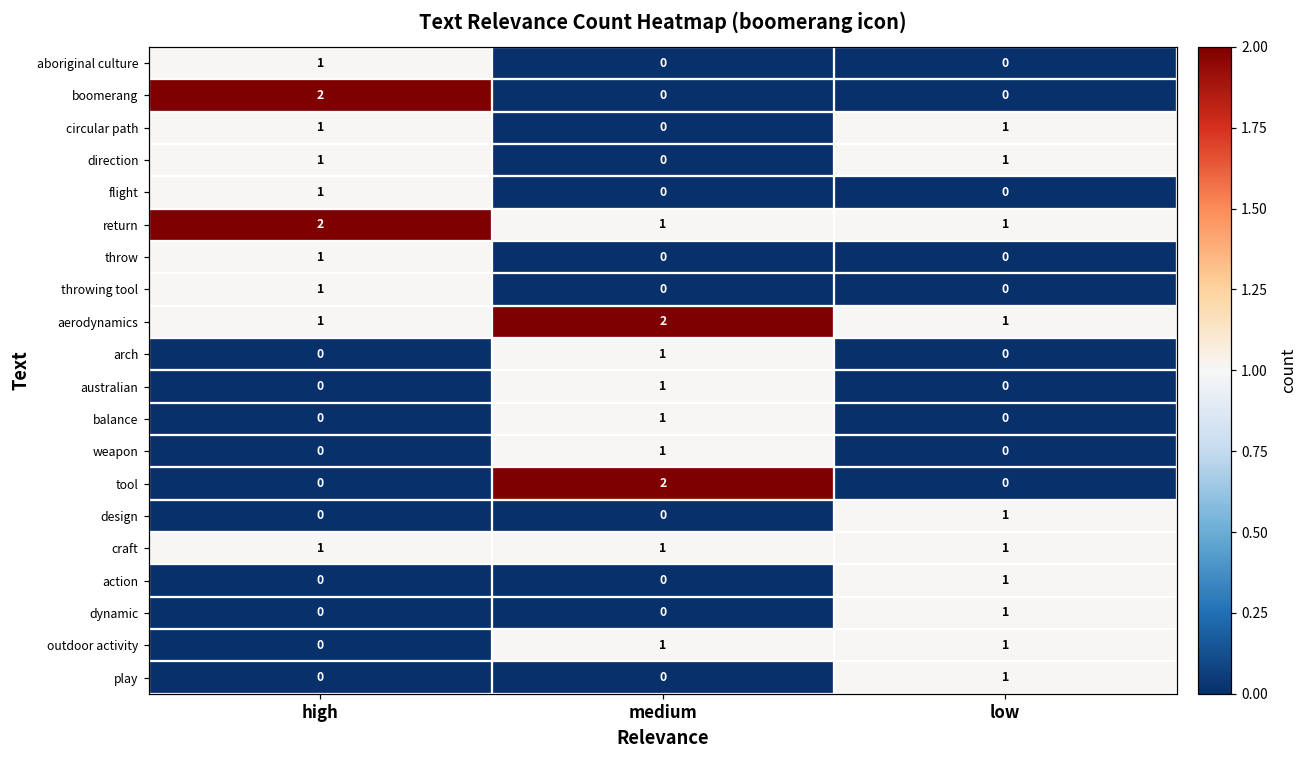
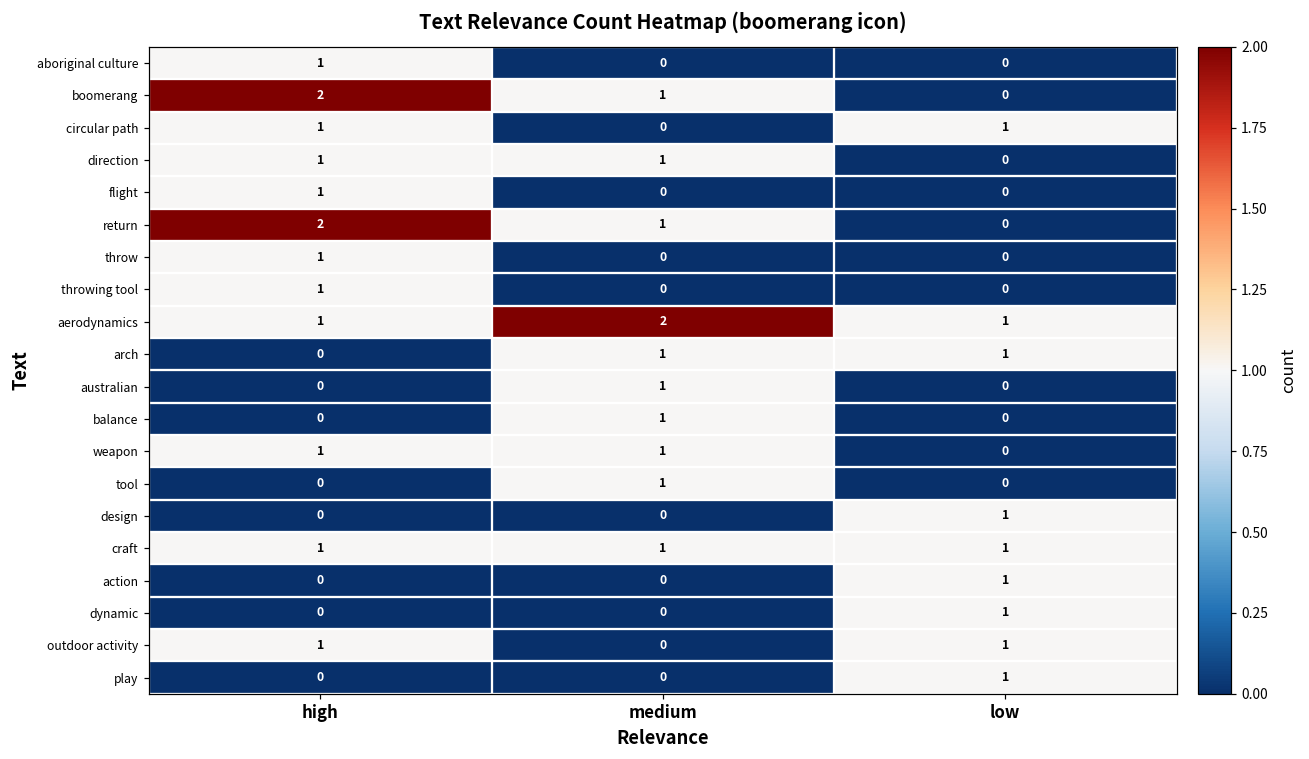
boomerang, medium: 0 -> 1
direction, medium: 0 -> 1
direction, low: 1 -> 0
return, low: 1 -> 0
arch, low: 0 -> 1
weapon, high: 0 -> 1
tool, medium: 2 -> 1
outdoor activity, high: 0 -> 1
outdoor activity, medium: 1 -> 0
